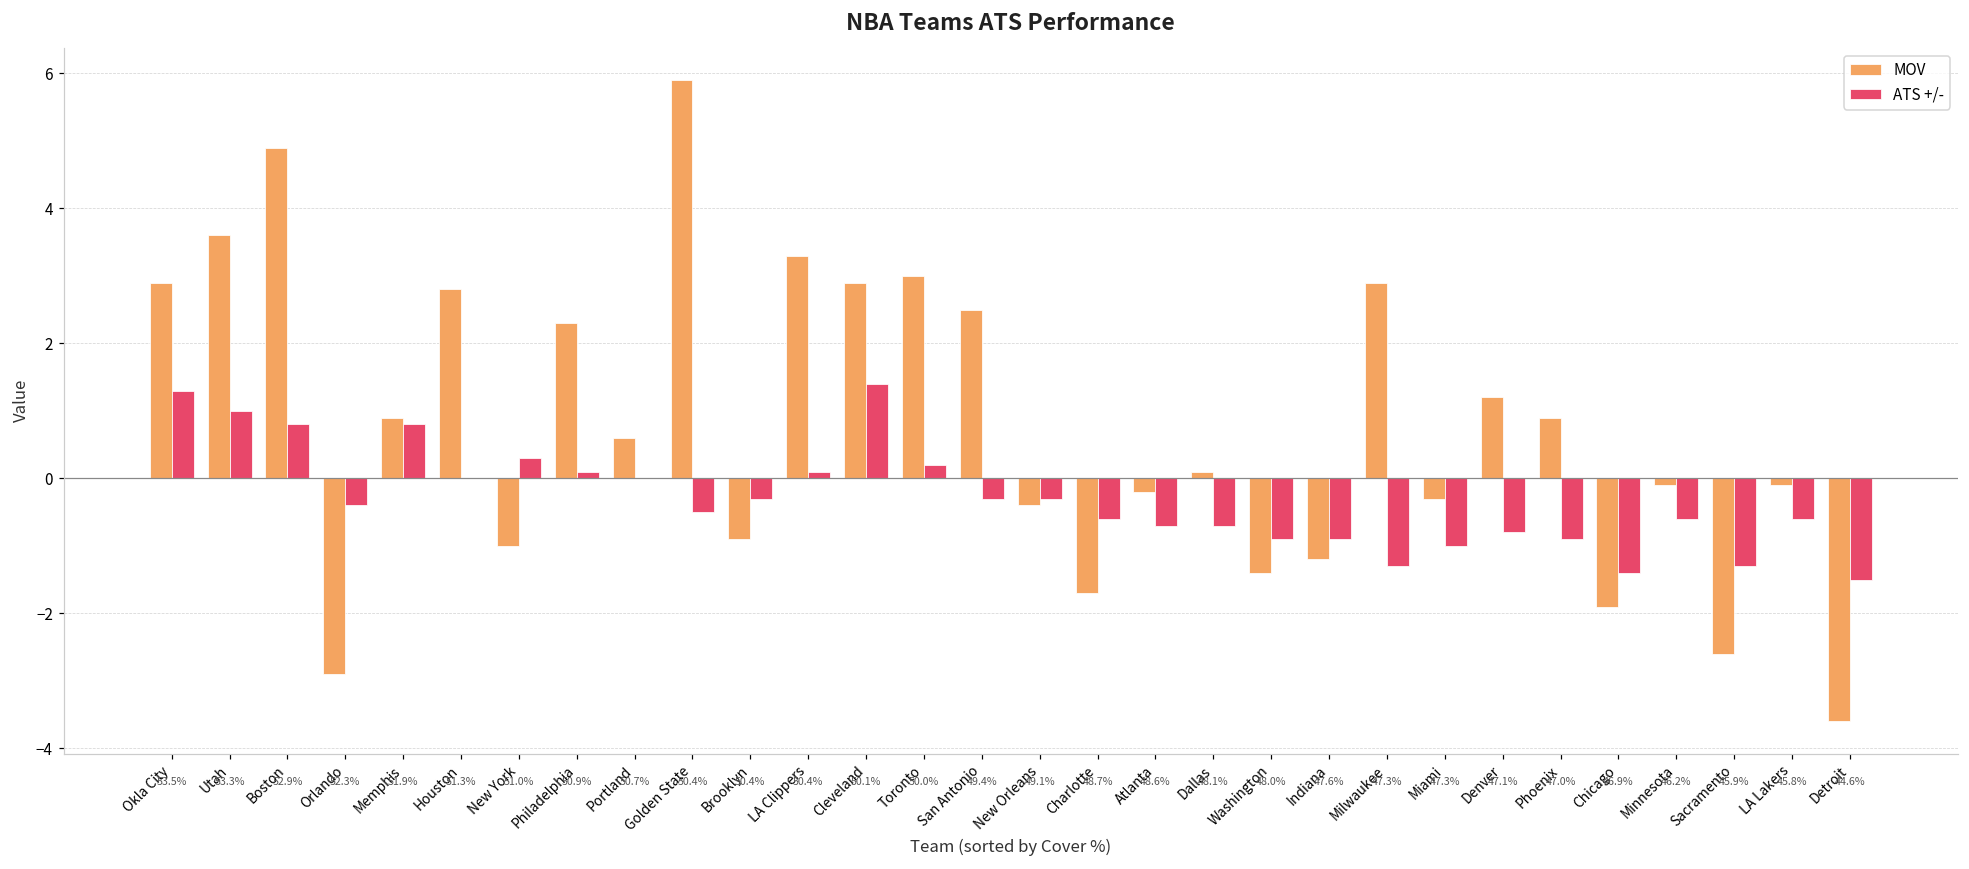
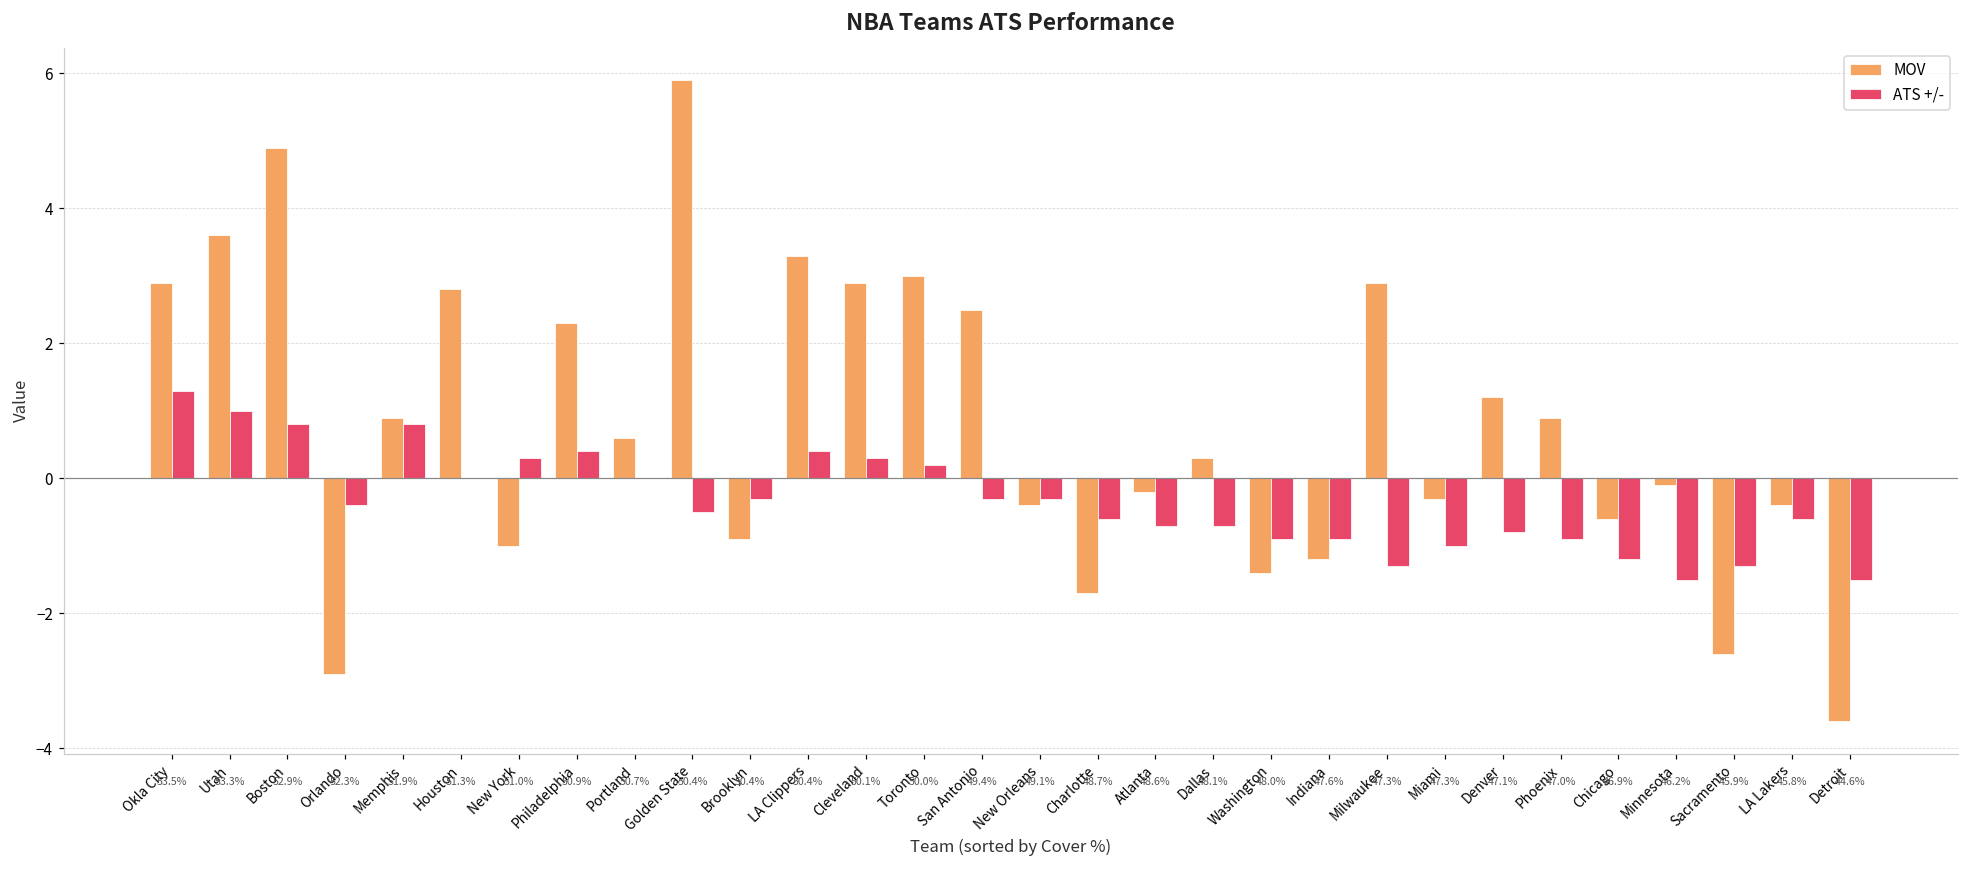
ATS +/-, Philadelphia: 0.1 -> 0.4
ATS +/-, LA Clippers: 0.1 -> 0.4
ATS +/-, Cleveland: 1.4 -> 0.3
MOV, Dallas: 0.1 -> 0.3
MOV, Chicago: -1.9 -> -0.6
ATS +/-, Chicago: -1.4 -> -1.2
ATS +/-, Minnesota: -0.6 -> -1.5
MOV, LA Lakers: -0.1 -> -0.4
